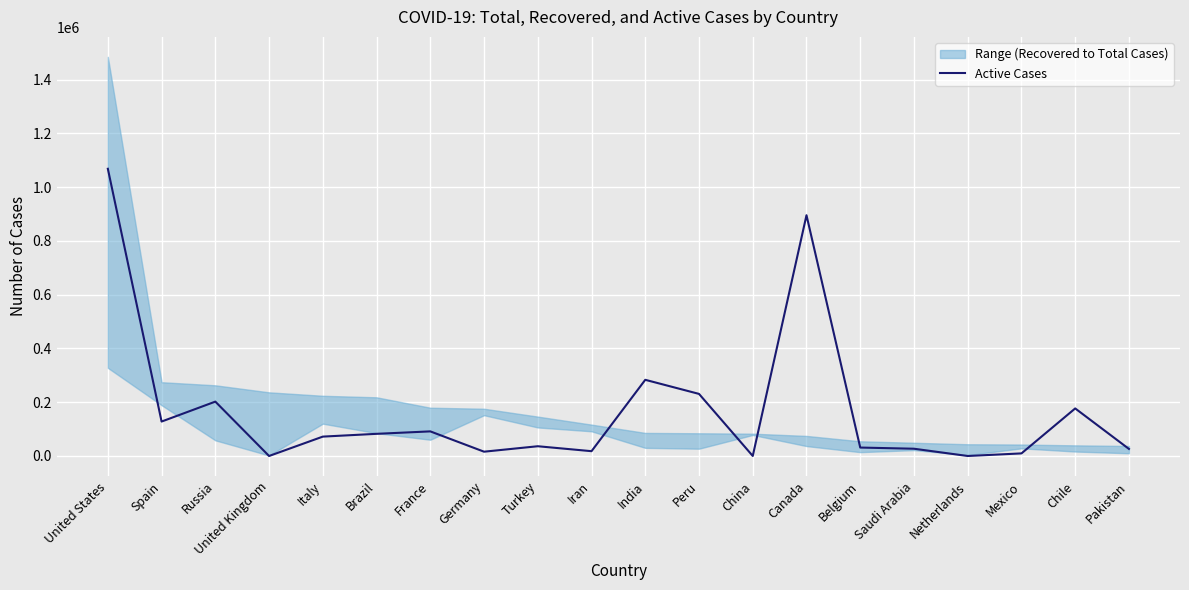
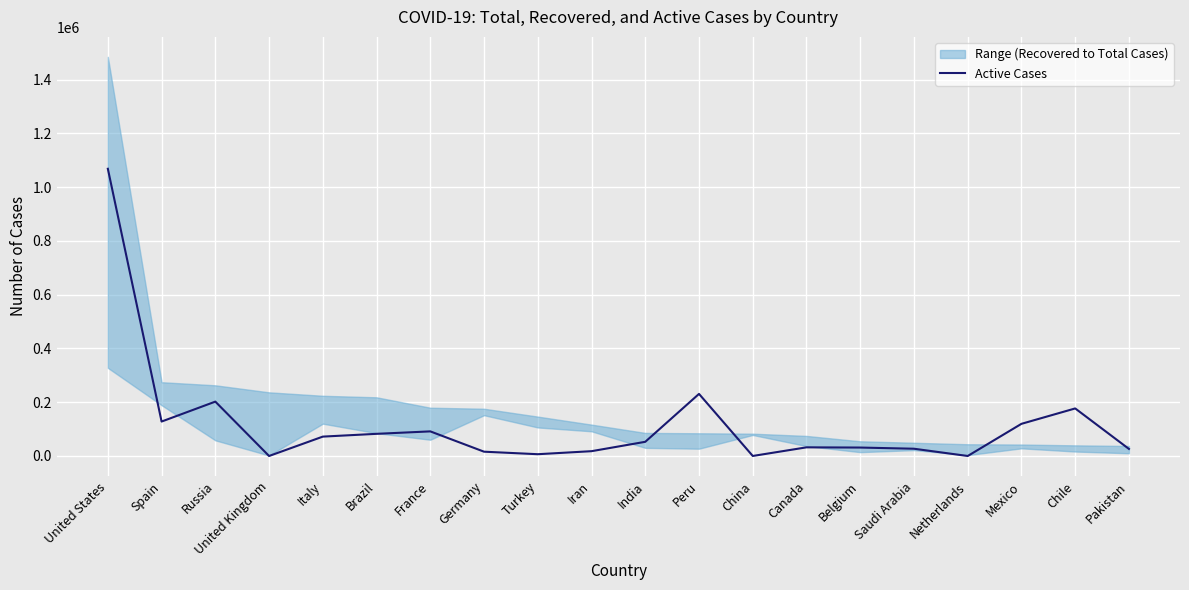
Active Cases, Turkey: 40000 -> 10000
Active Cases, India: 280000 -> 50000
Active Cases, Canada: 900000 -> 30000
Active Cases, Mexico: 10000 -> 120000
